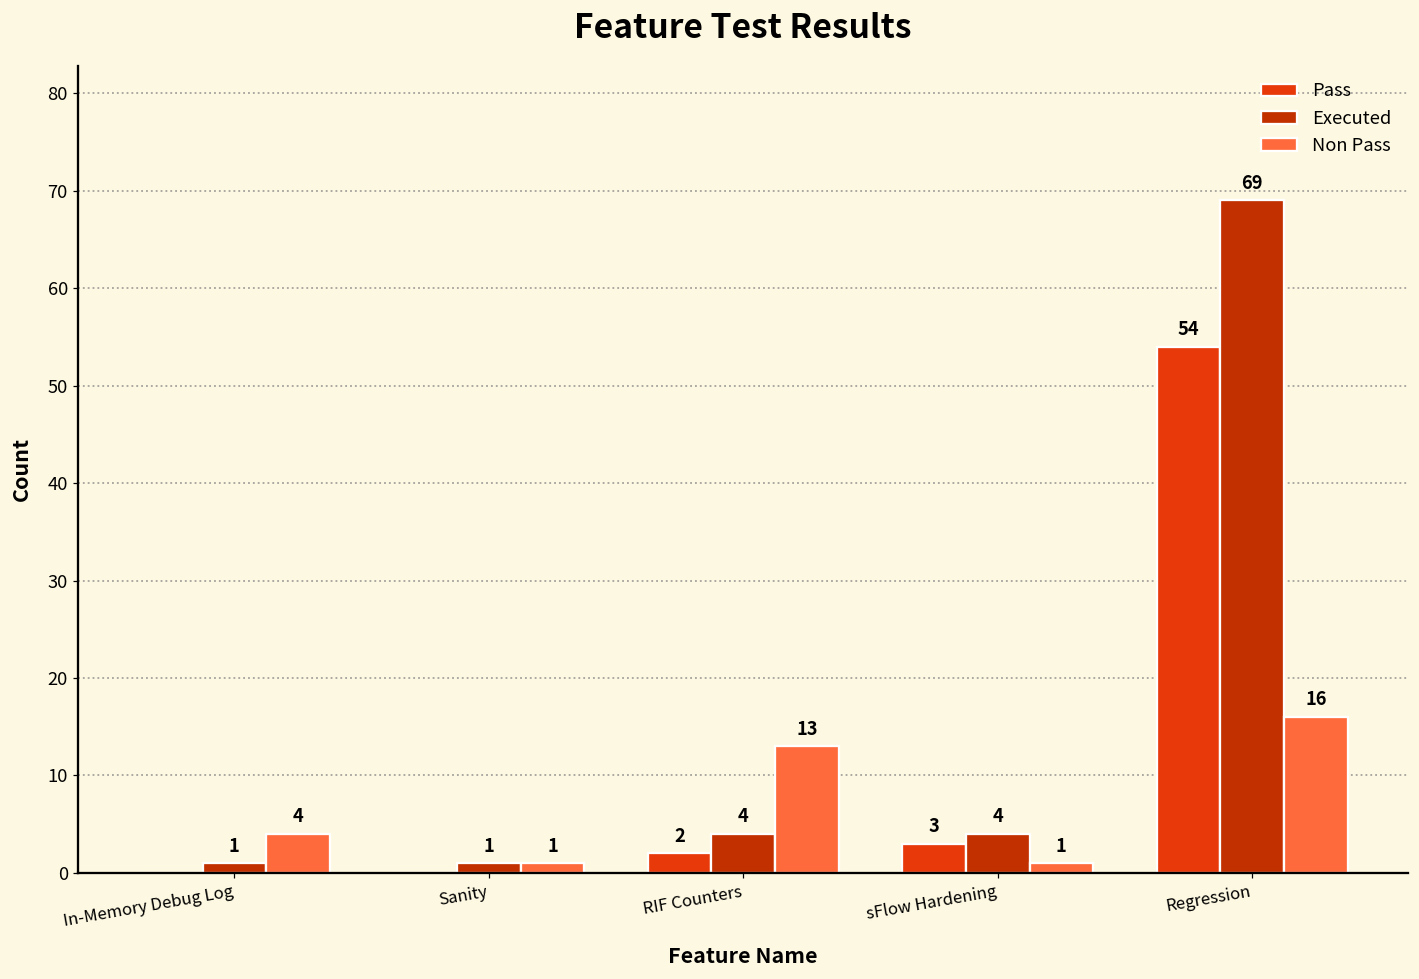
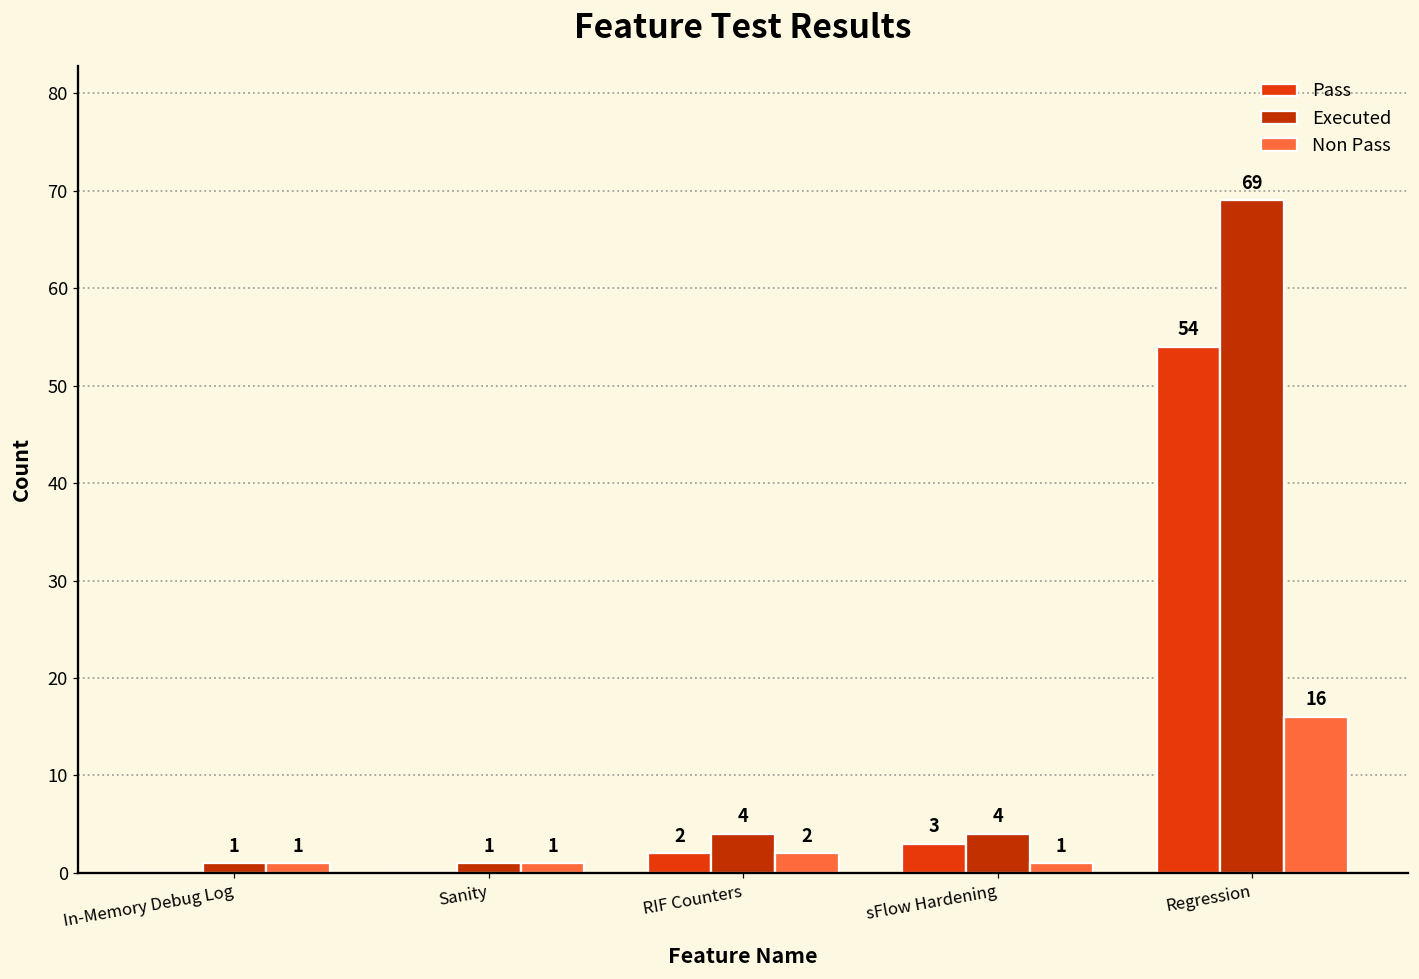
Non Pass, In-Memory Debug Log: 4 -> 1
Non Pass, RIF Counters: 13 -> 2
